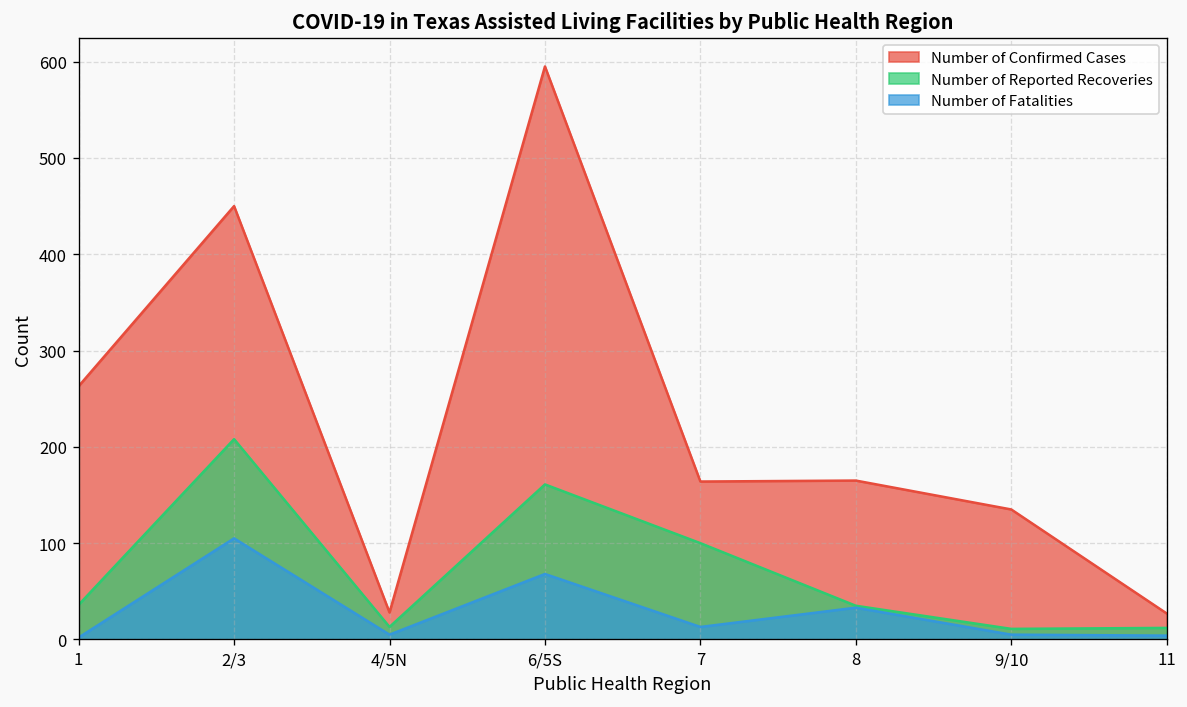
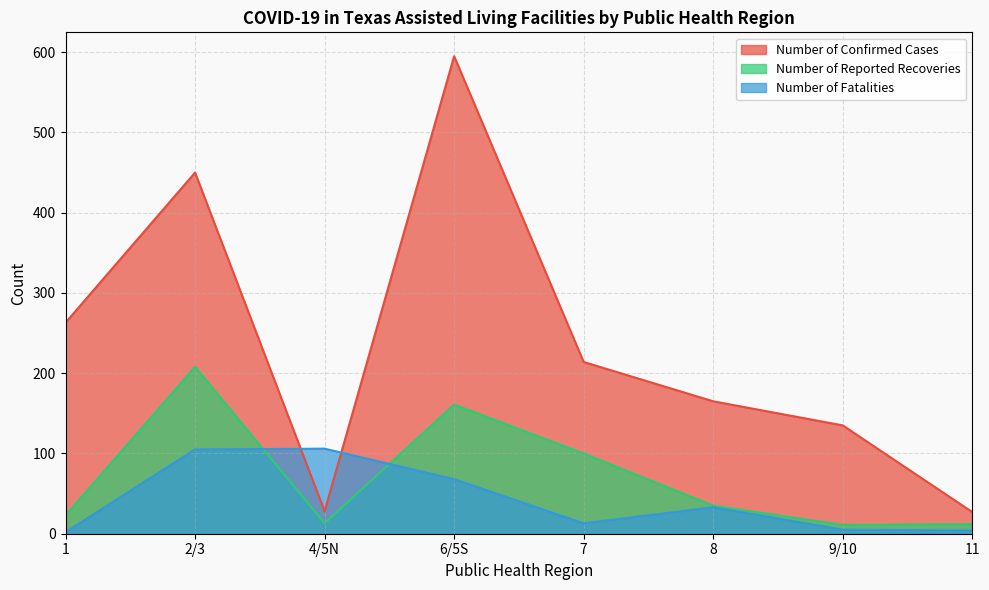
Number of Reported Recoveries, 1: 40 -> 20
Number of Fatalities, 4/5N: 10 -> 110
Number of Confirmed Cases, 7: 160 -> 210
